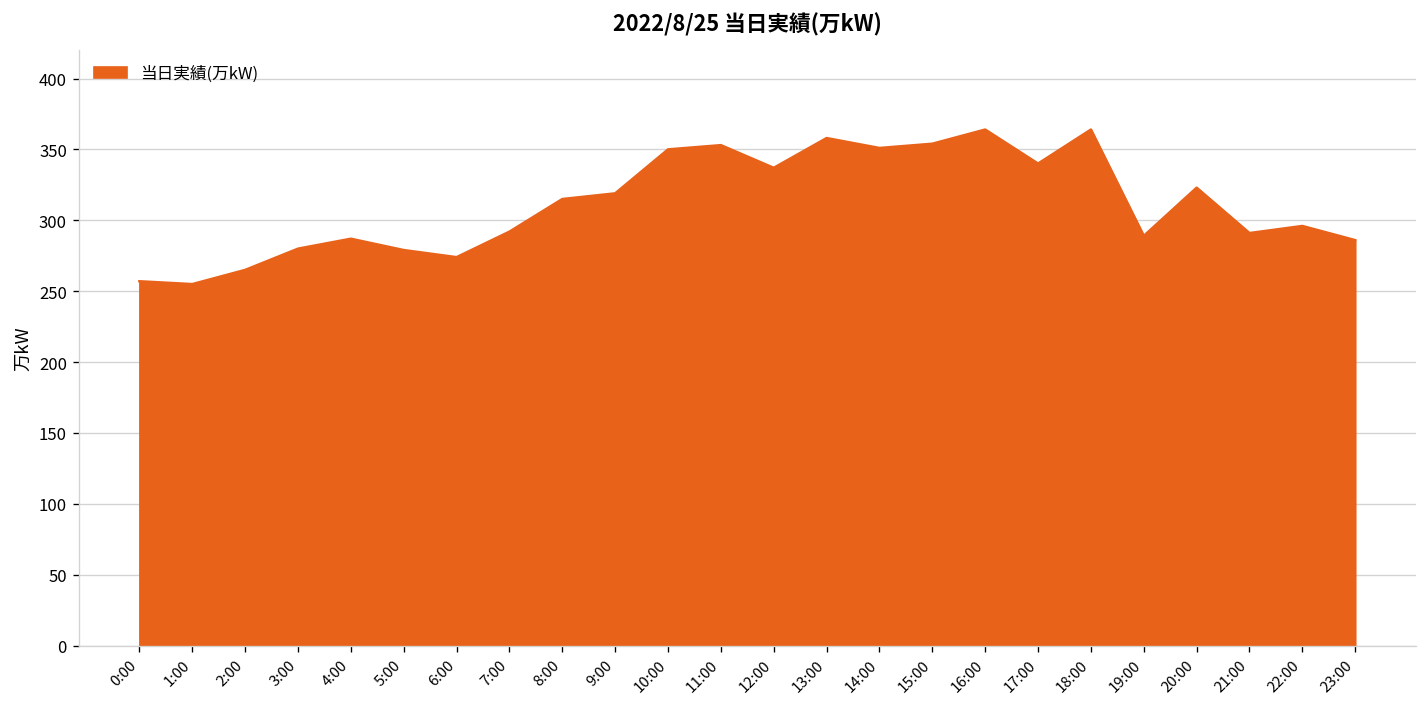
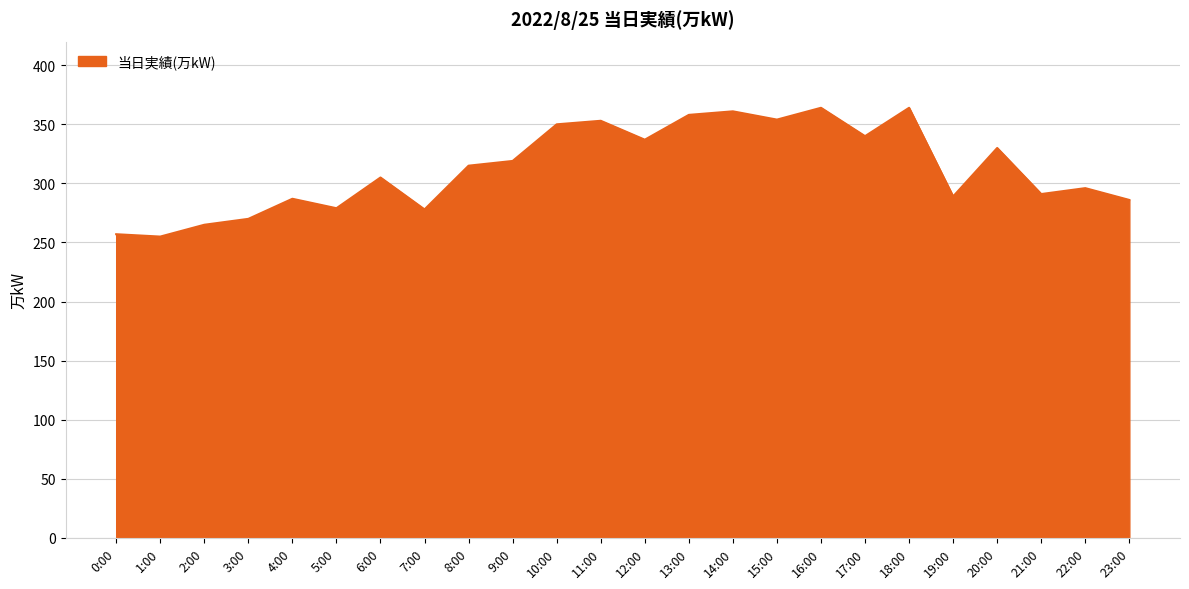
3:00: 280 -> 270
6:00: 274 -> 305
7:00: 292 -> 278
14:00: 351 -> 361
20:00: 323 -> 330
